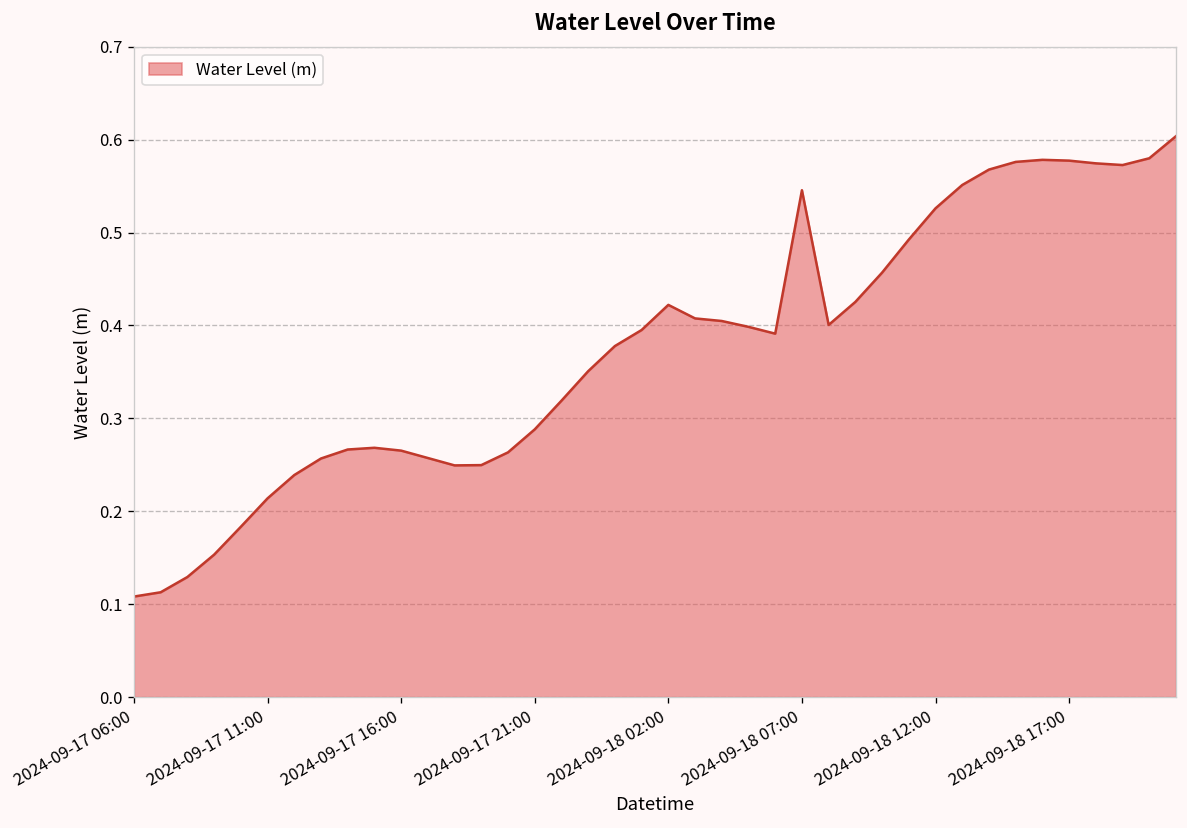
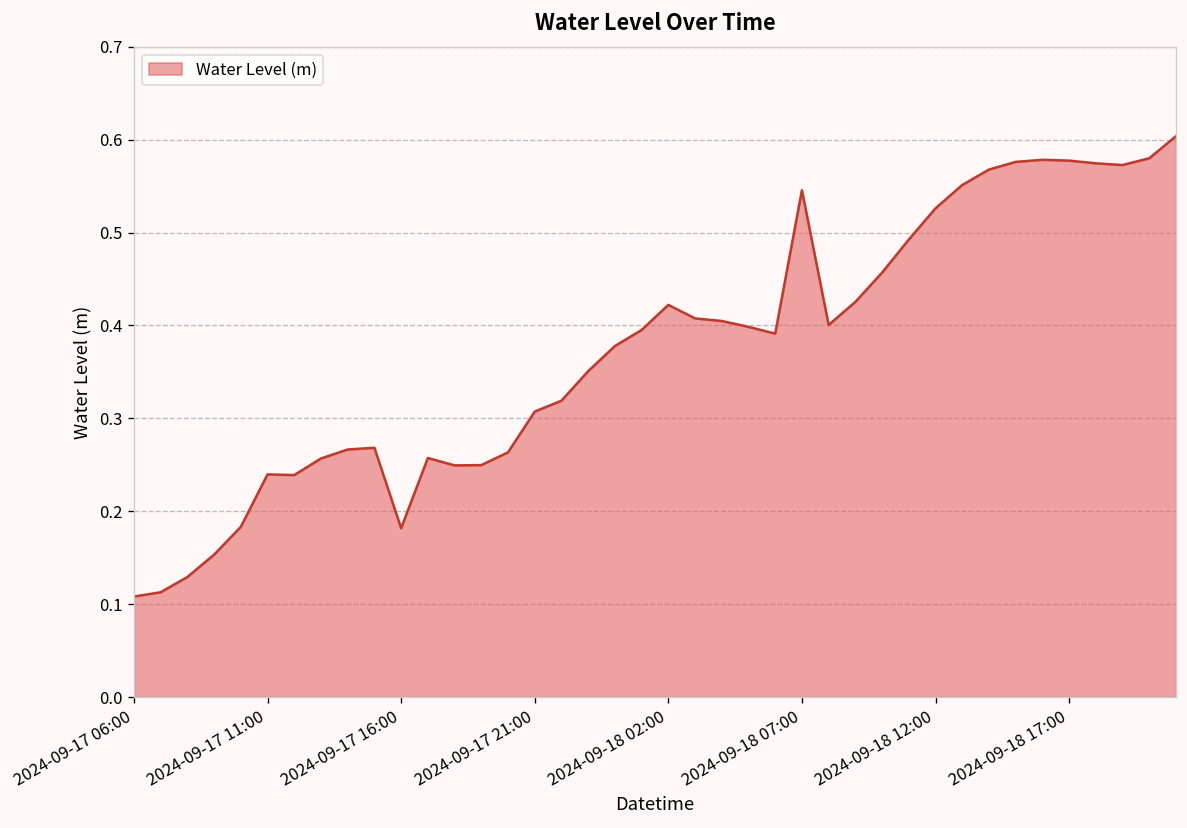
2024-09-17 11:00: 0.21 -> 0.24
2024-09-17 16:00: 0.27 -> 0.18
2024-09-17 21:00: 0.29 -> 0.31
